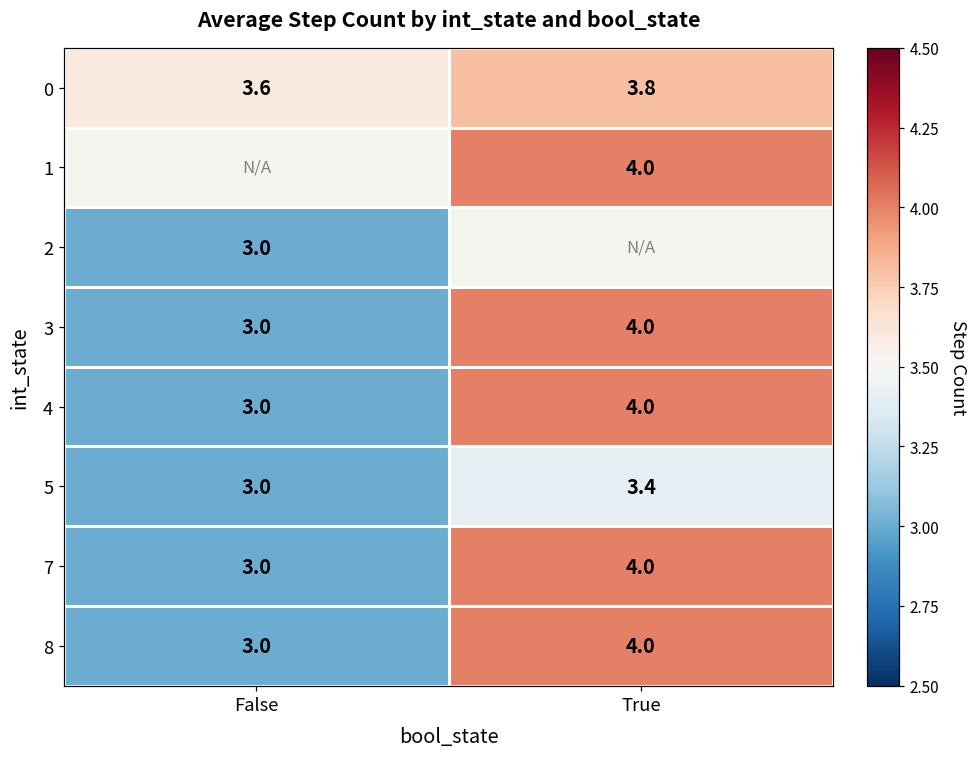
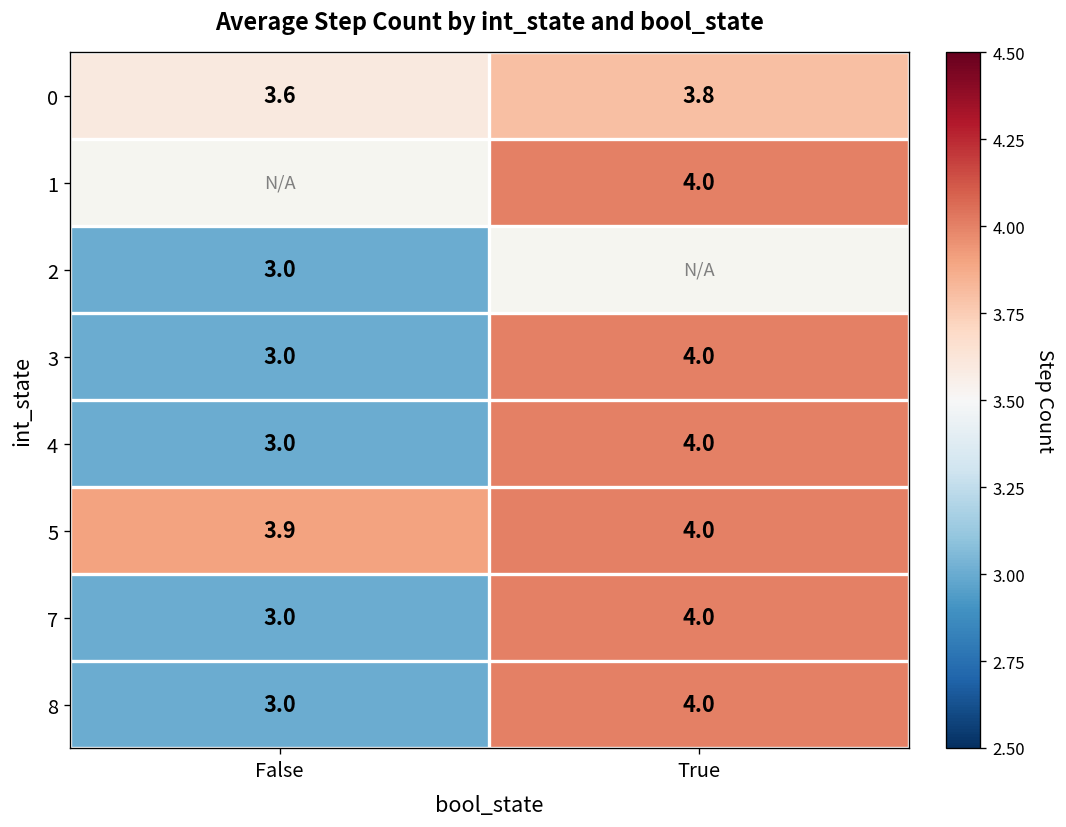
5, False: 3.0 -> 3.9
5, True: 3.4 -> 4.0
